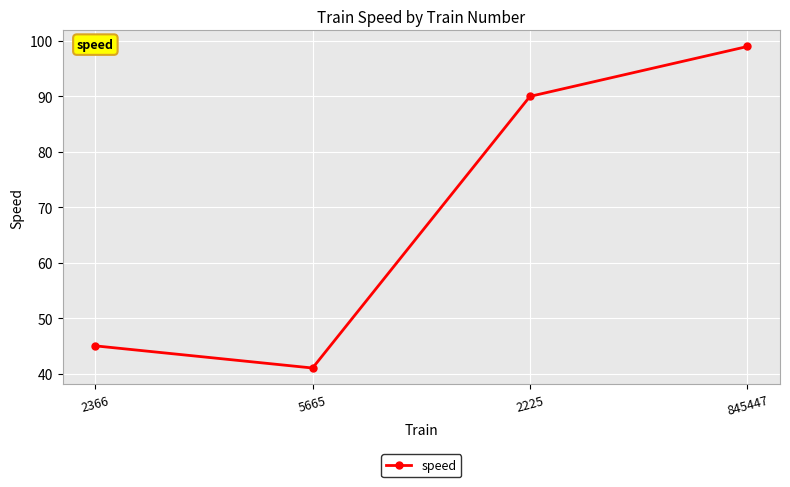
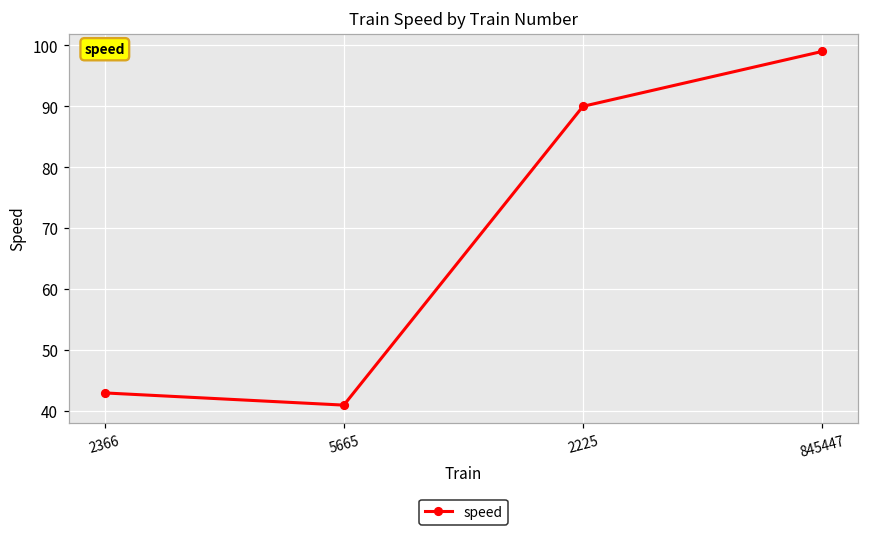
2366: 45 -> 43
